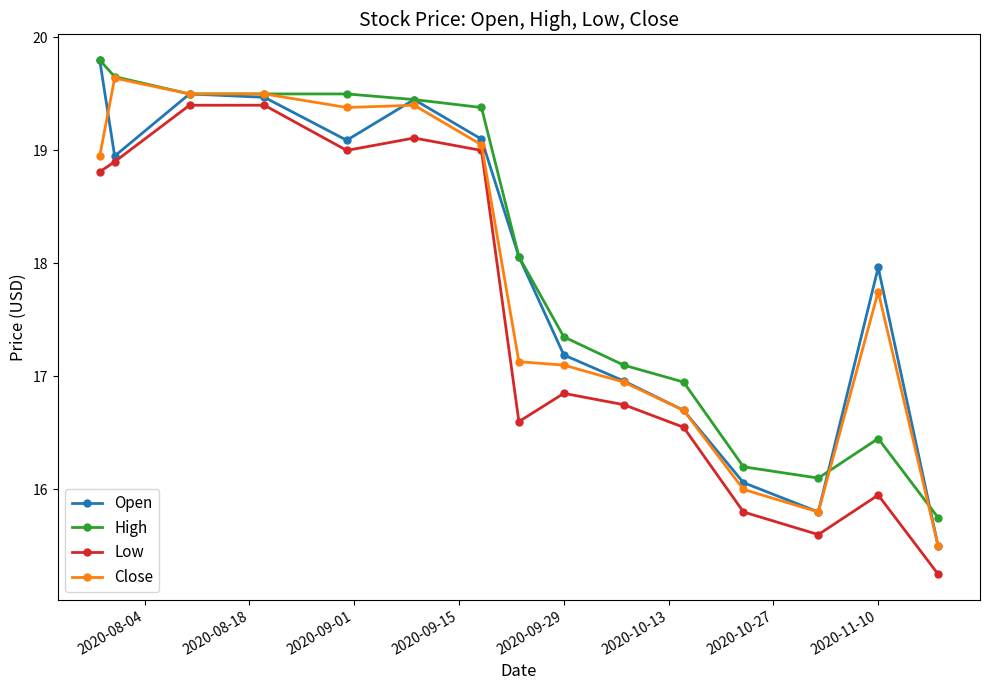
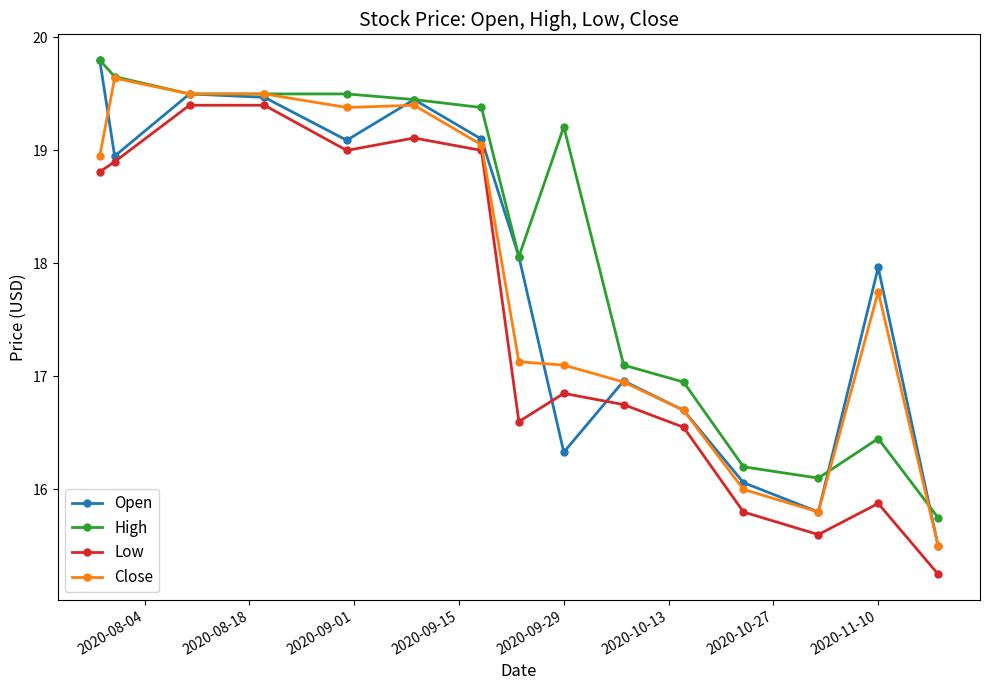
Open, 2020-09-29: 17.19 -> 16.33
High, 2020-09-29: 17.35 -> 19.21
Low, 2020-11-10: 15.95 -> 15.88
